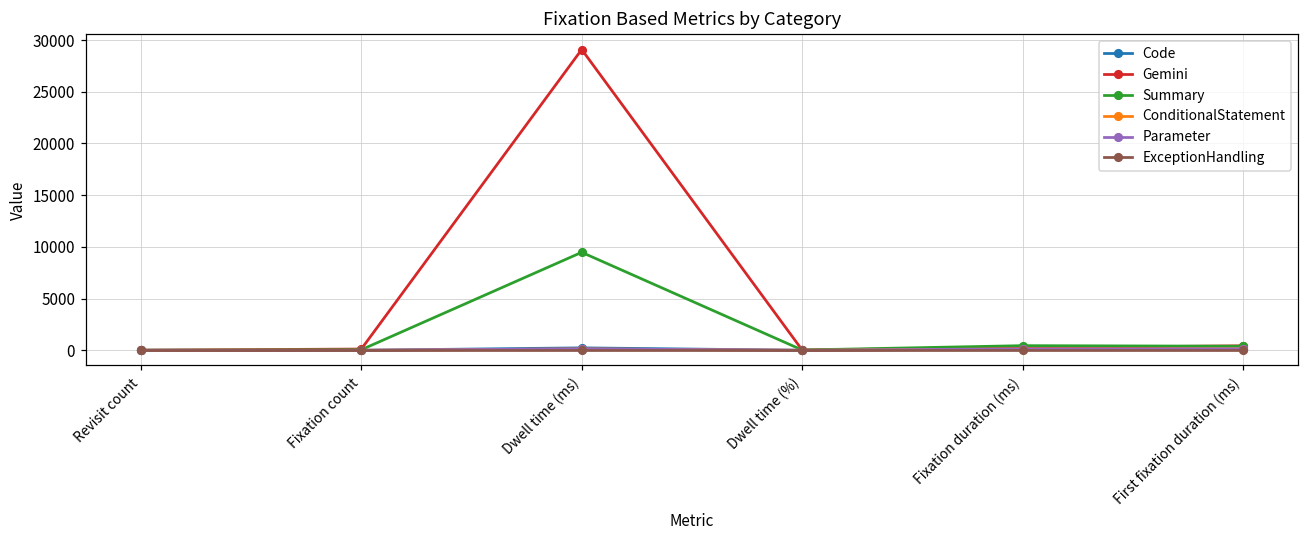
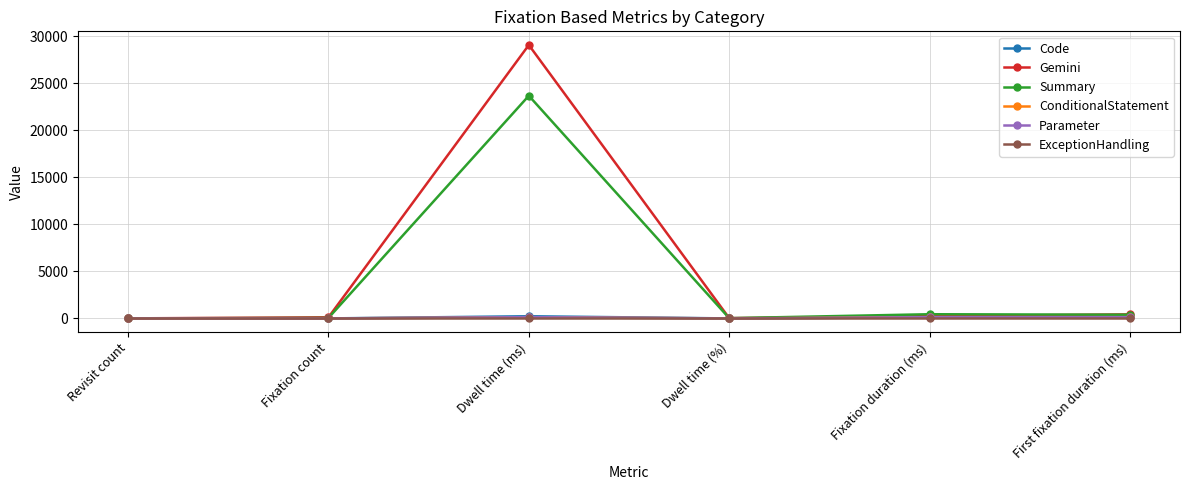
Summary, Dwell time (ms): 9000 -> 24000
